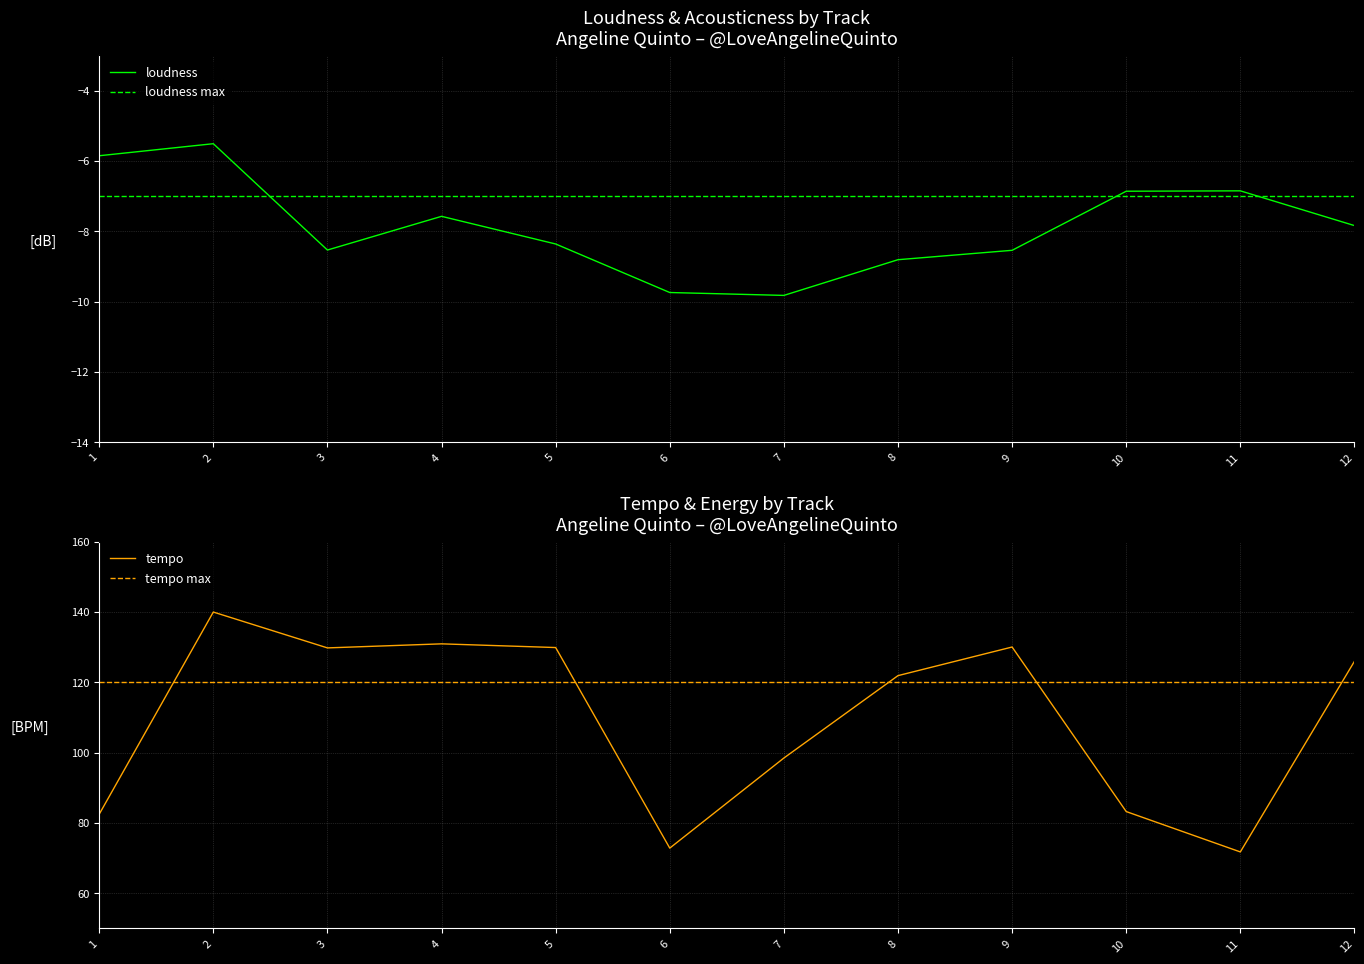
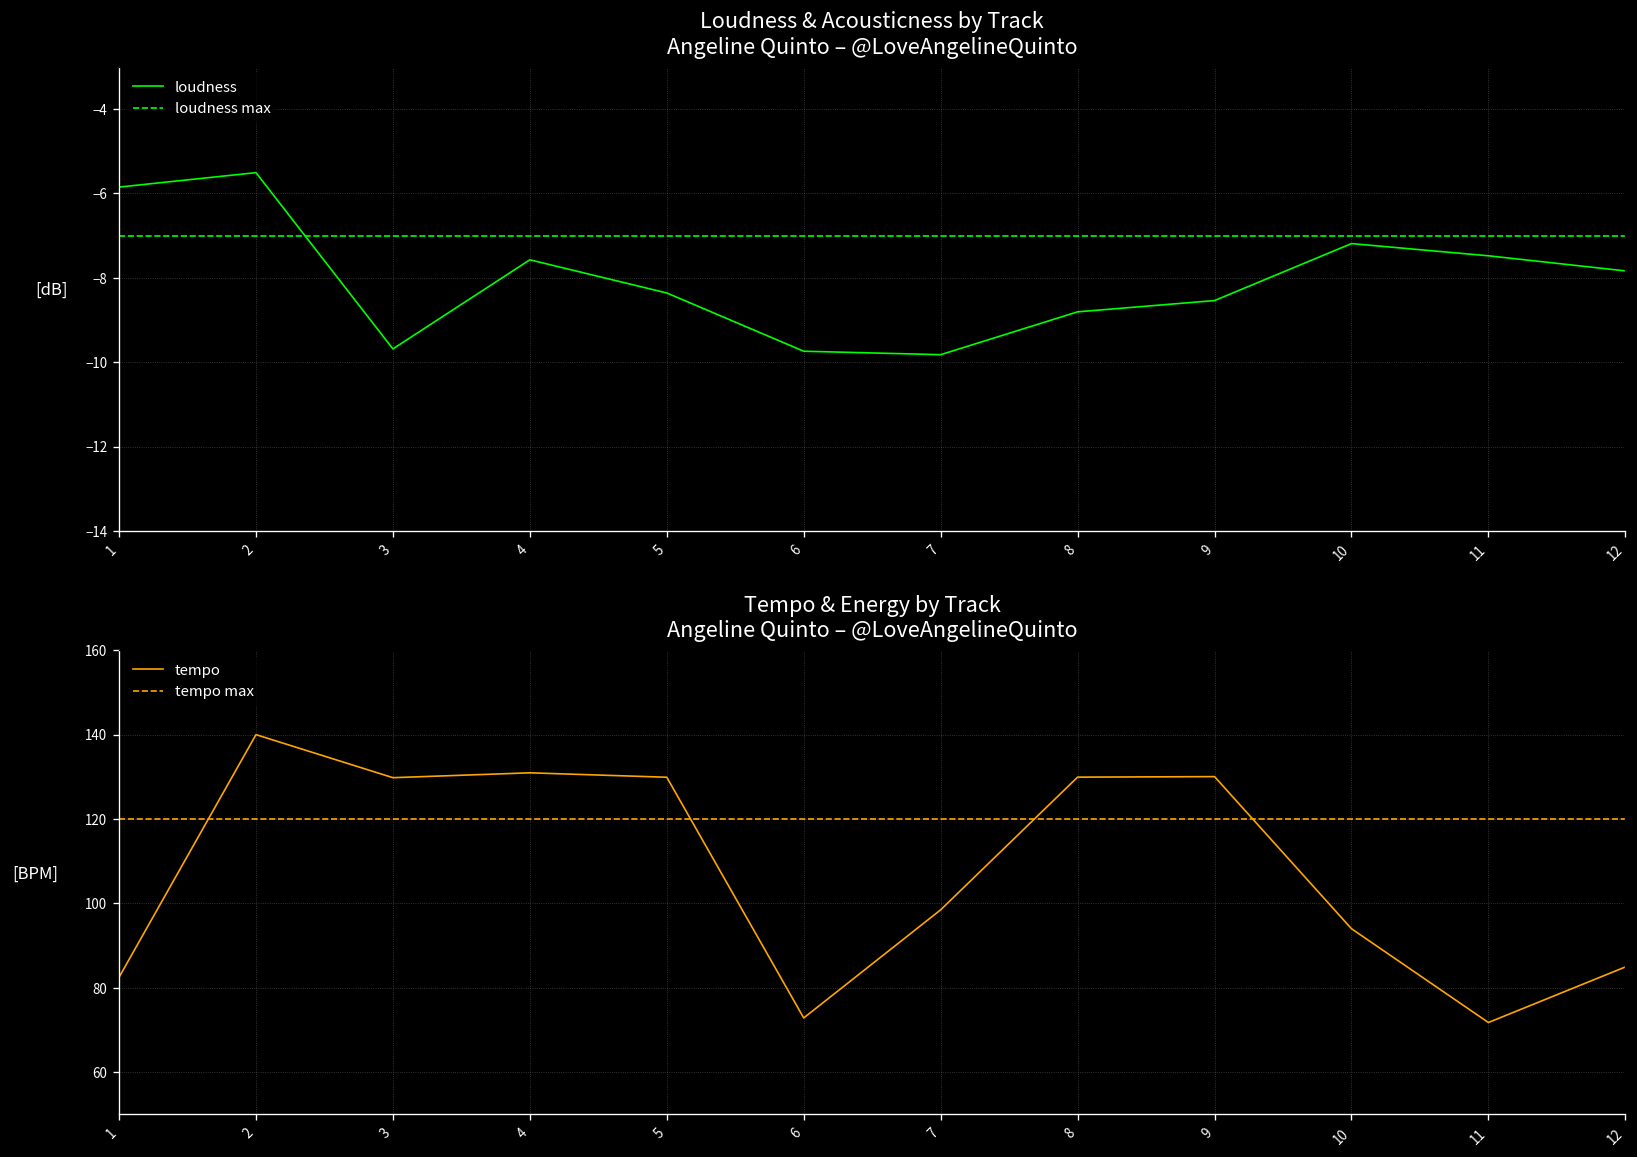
Loudness & Acousticness by Track Angeline Quinto – @LoveAngelineQuinto, 3: -8.5 -> -9.7
Loudness & Acousticness by Track Angeline Quinto – @LoveAngelineQuinto, 10: -6.9 -> -7.2
Loudness & Acousticness by Track Angeline Quinto – @LoveAngelineQuinto, 11: -6.8 -> -7.5
Tempo & Energy by Track Angeline Quinto – @LoveAngelineQuinto, 8: 122 -> 130
Tempo & Energy by Track Angeline Quinto – @LoveAngelineQuinto, 10: 83 -> 94
Tempo & Energy by Track Angeline Quinto – @LoveAngelineQuinto, 12: 126 -> 85
